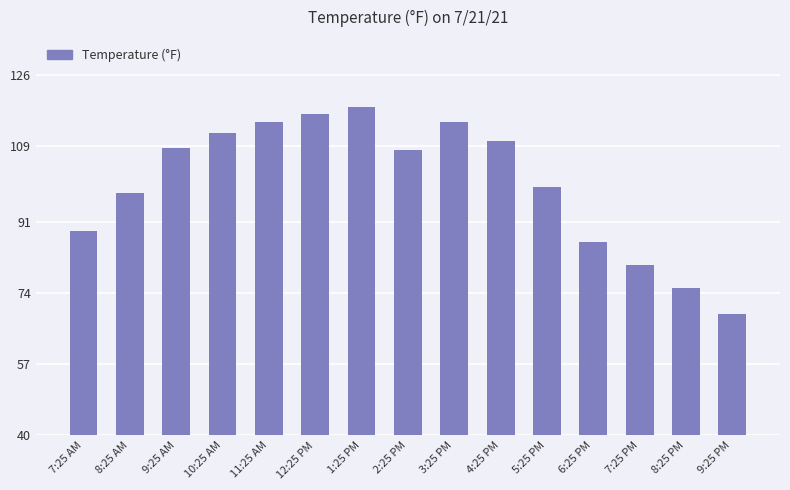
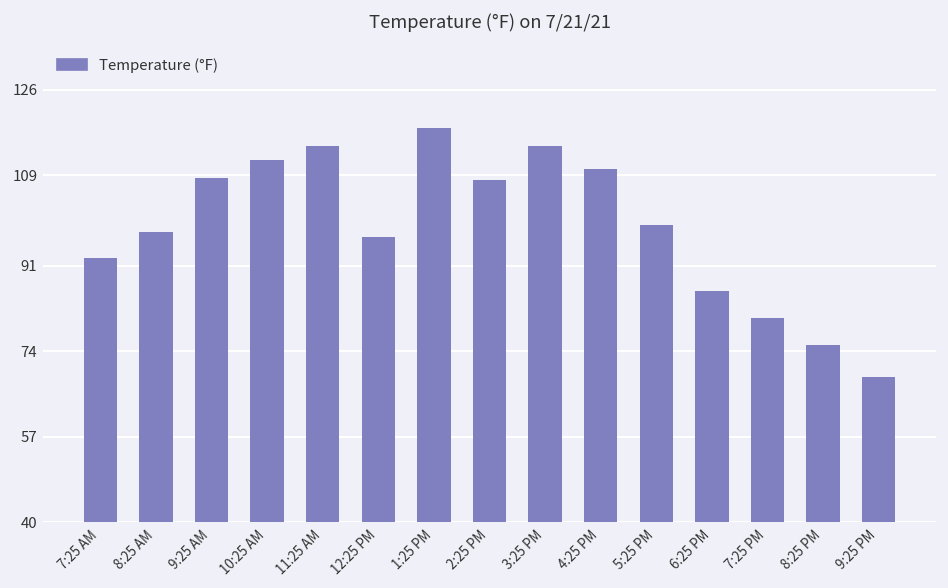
7:25 AM: 89 -> 93
12:25 PM: 117 -> 97
